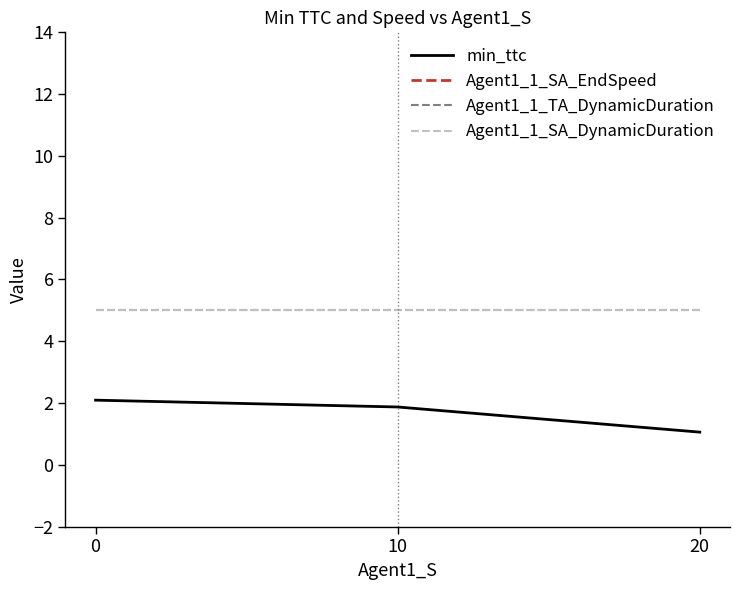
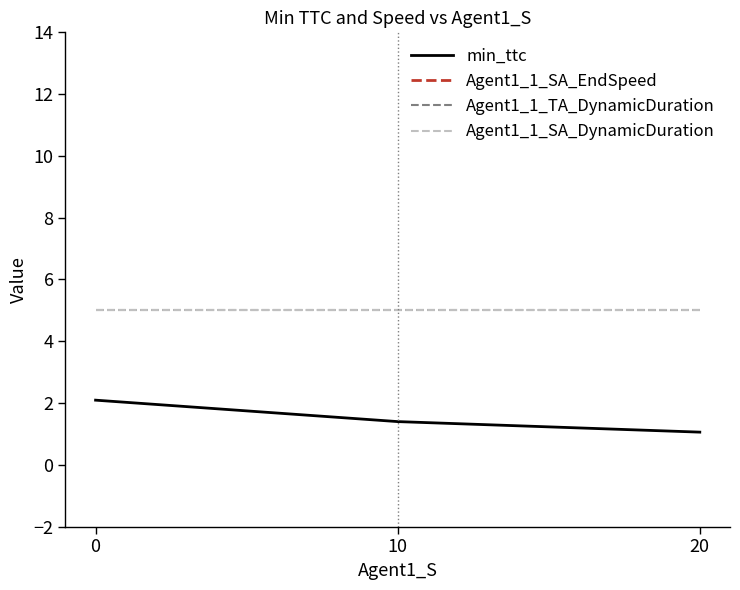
min_ttc, 10: 1.9 -> 1.4
